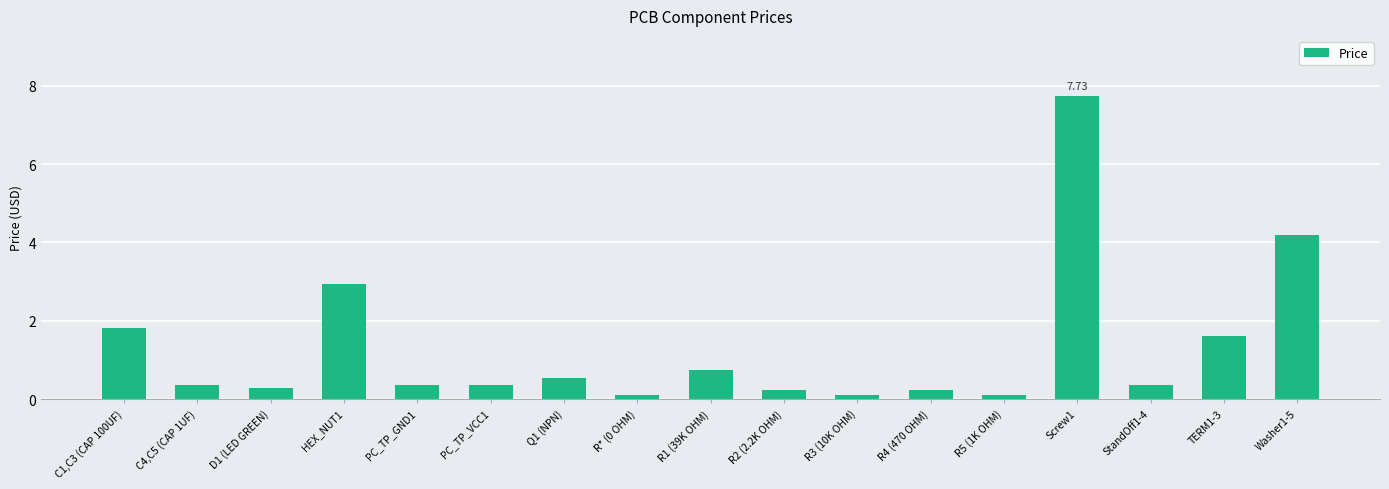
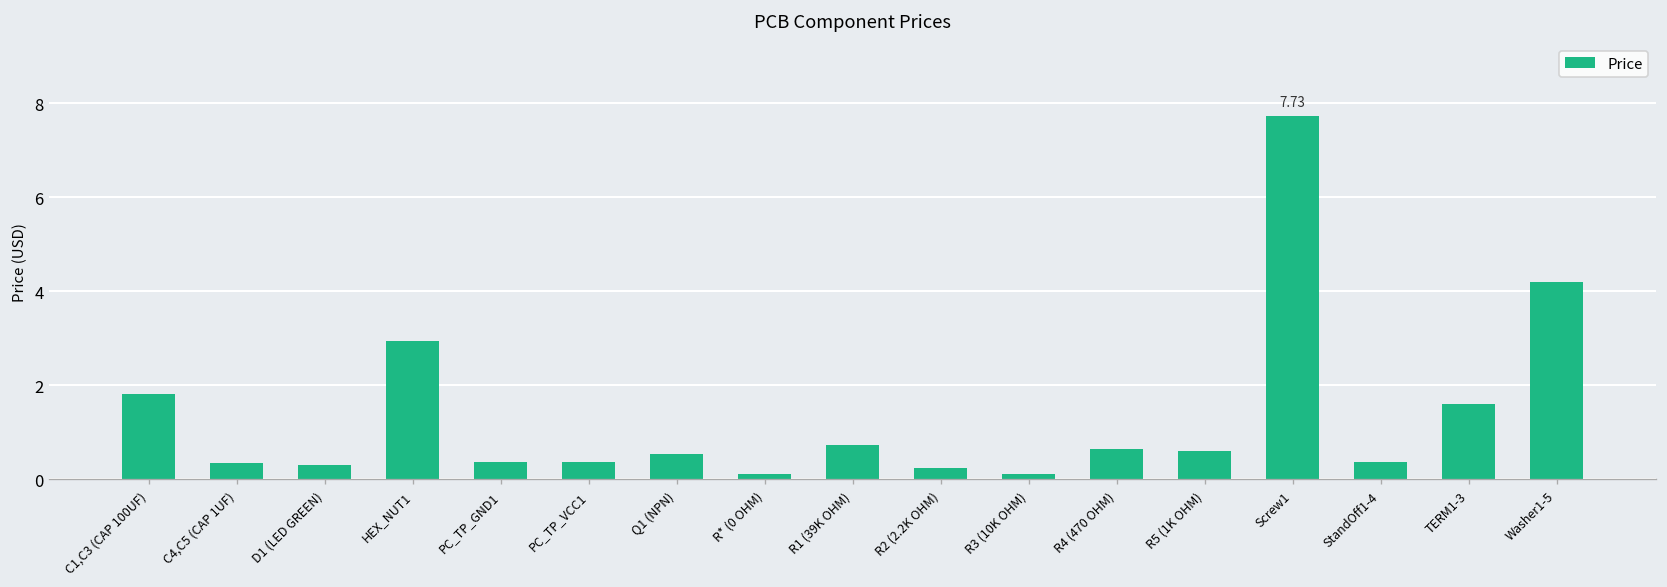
R4 (470 OHM): 0.2 -> 0.6
R5 (1K OHM): 0.1 -> 0.6
